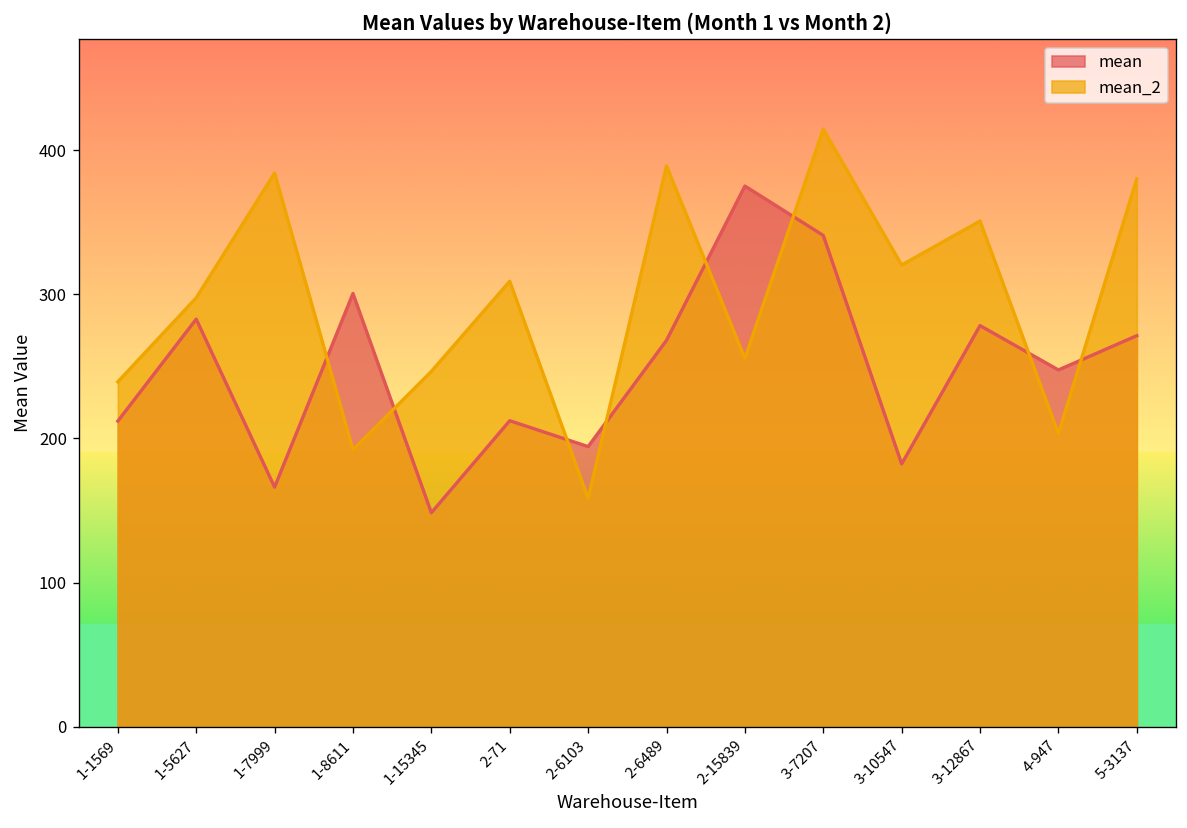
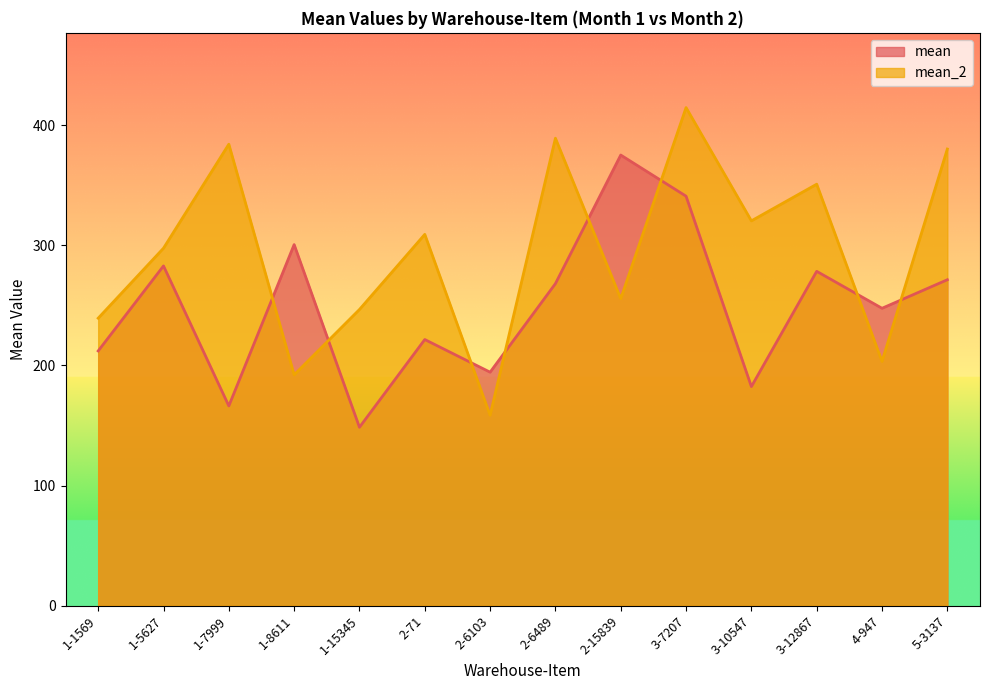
mean, 2-71: 212 -> 222
